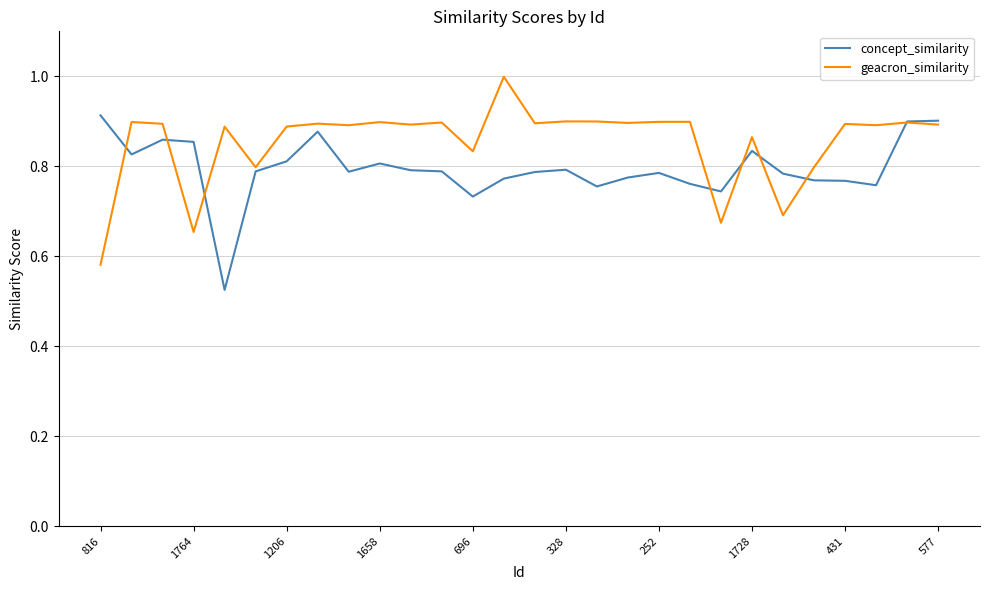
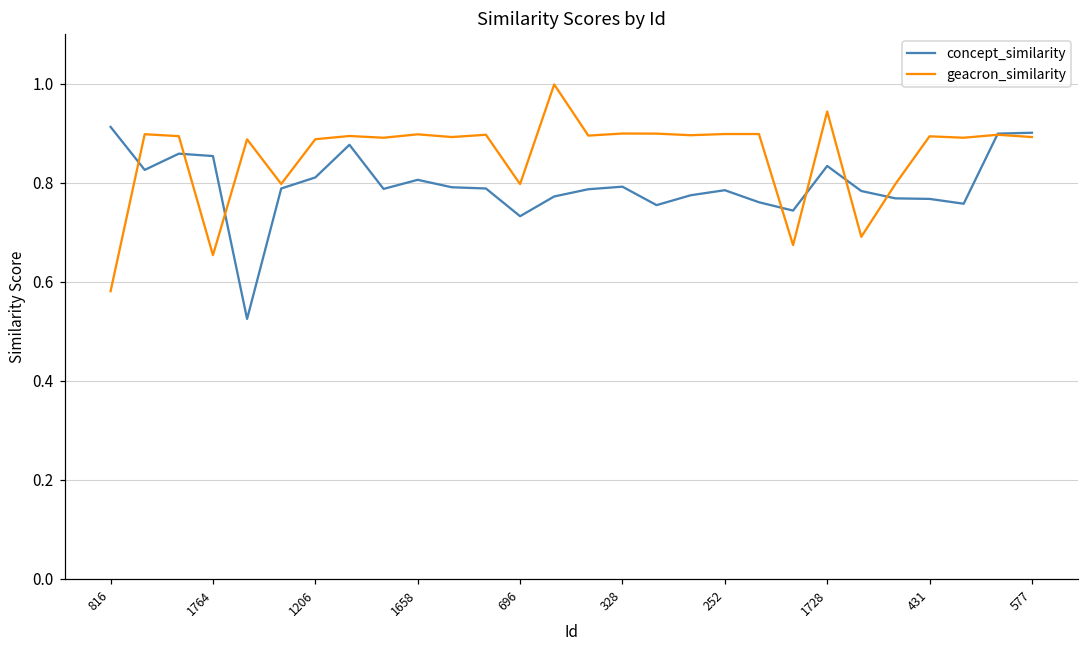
geacron_similarity, 696: 0.83 -> 0.80
geacron_similarity, 1728: 0.86 -> 0.94
